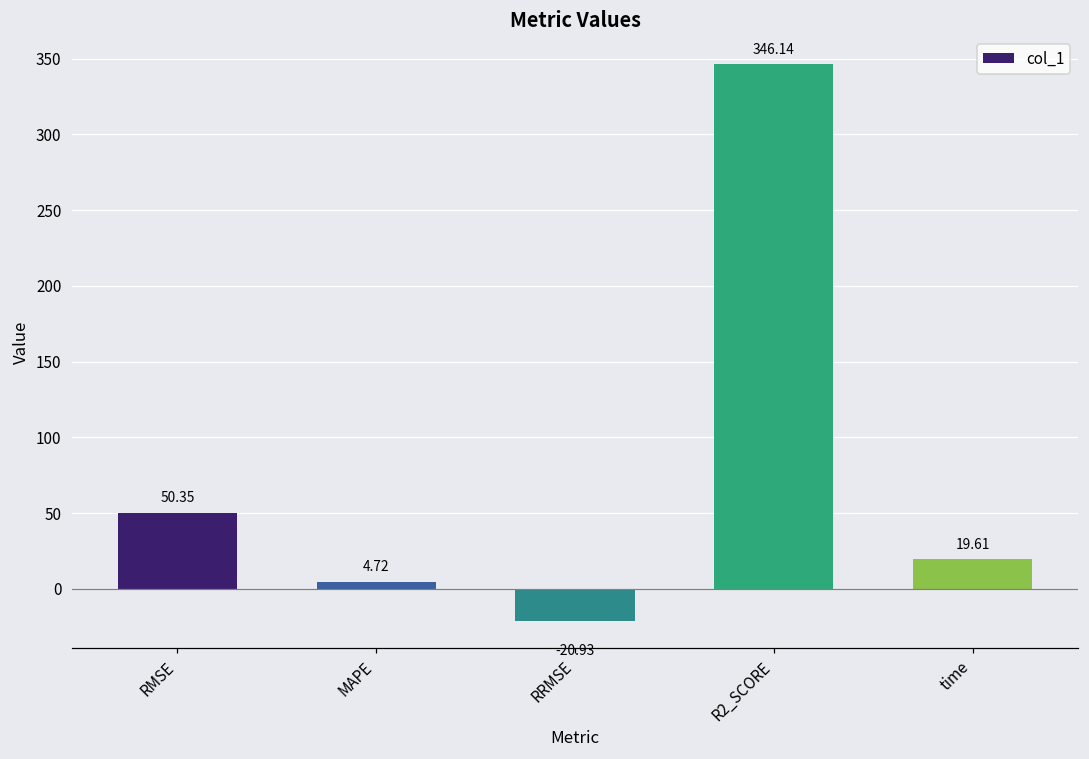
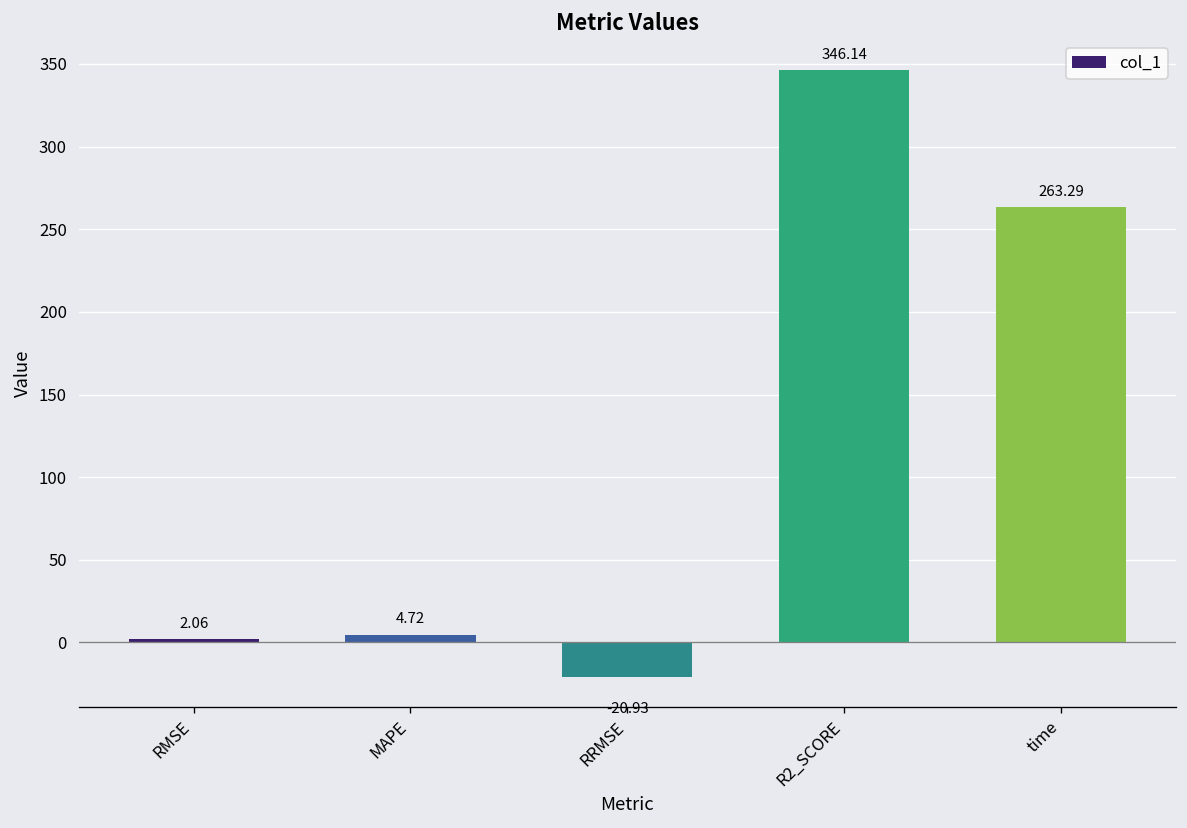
RMSE: 50.35 -> 2.06
time: 19.61 -> 263.29
